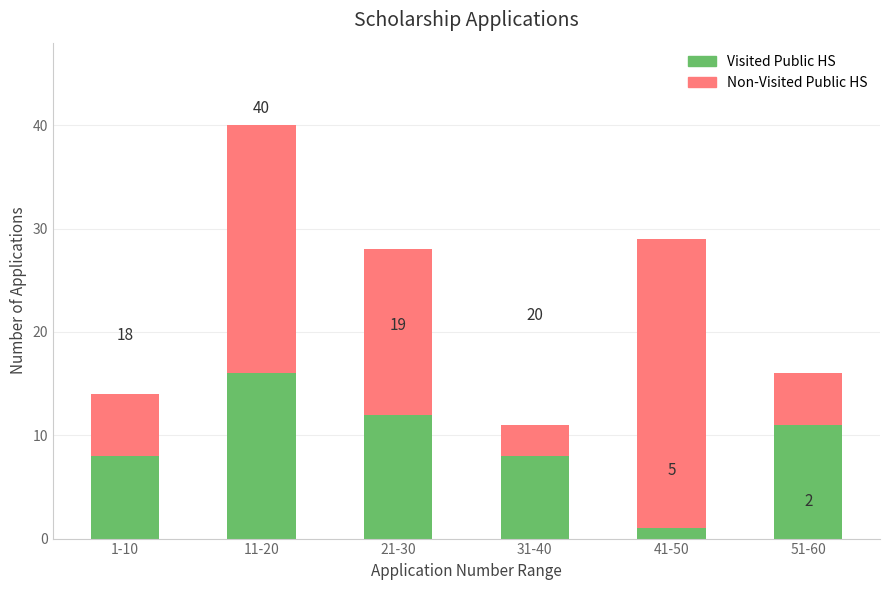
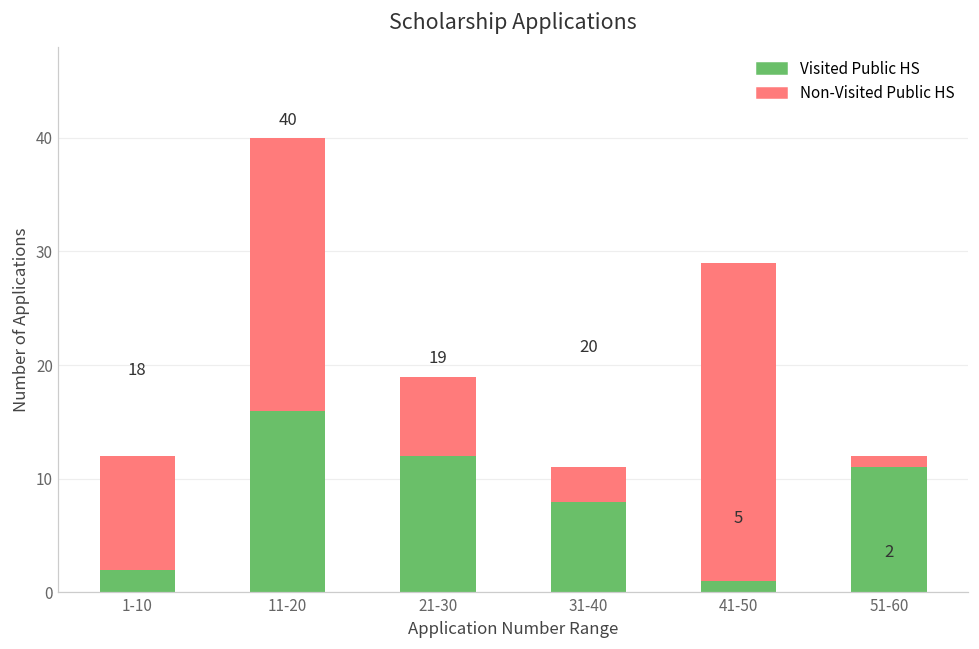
Visited Public HS, 1-10: 8 -> 2
Non-Visited Public HS, 1-10: 6 -> 10
Non-Visited Public HS, 21-30: 16 -> 7
Non-Visited Public HS, 51-60: 5 -> 1
